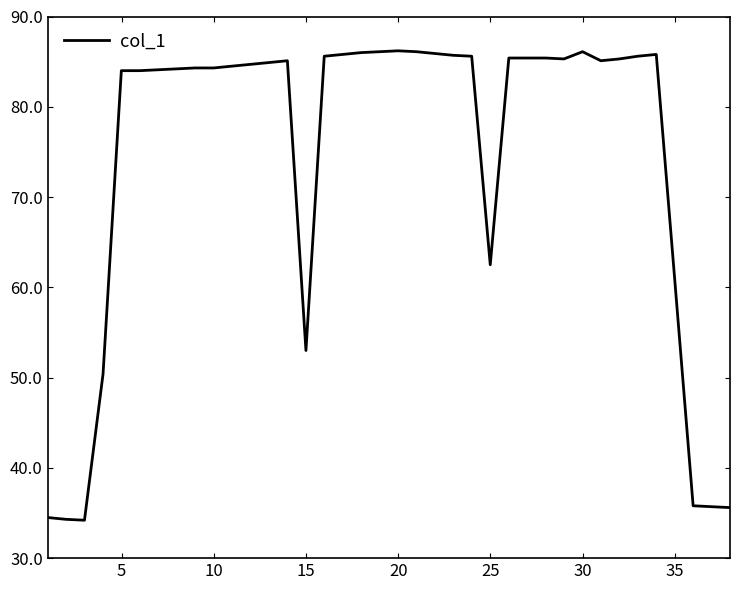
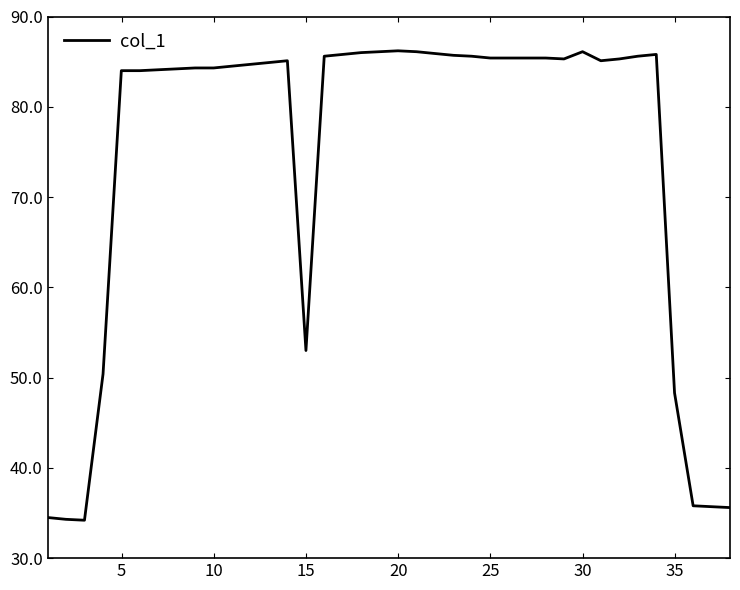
25: 63 -> 85
35: 61 -> 48
